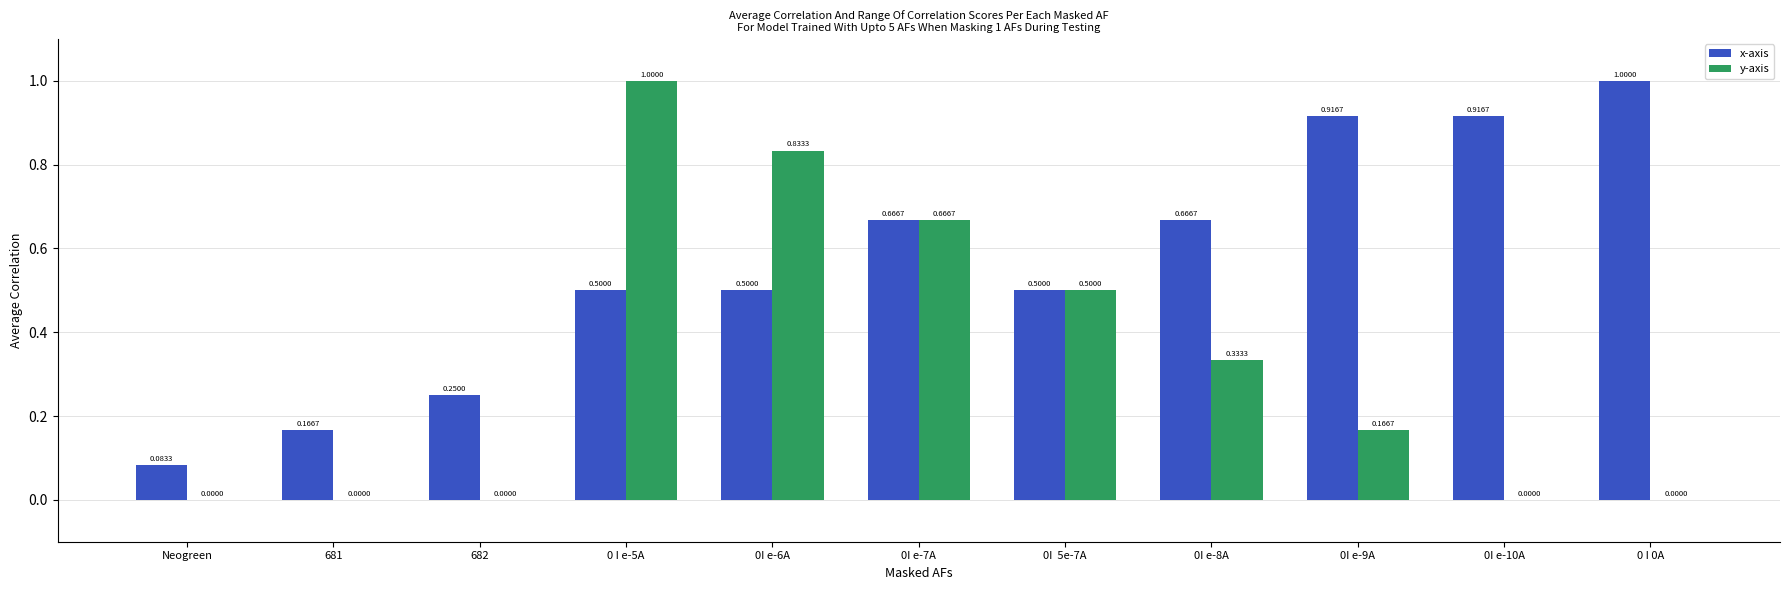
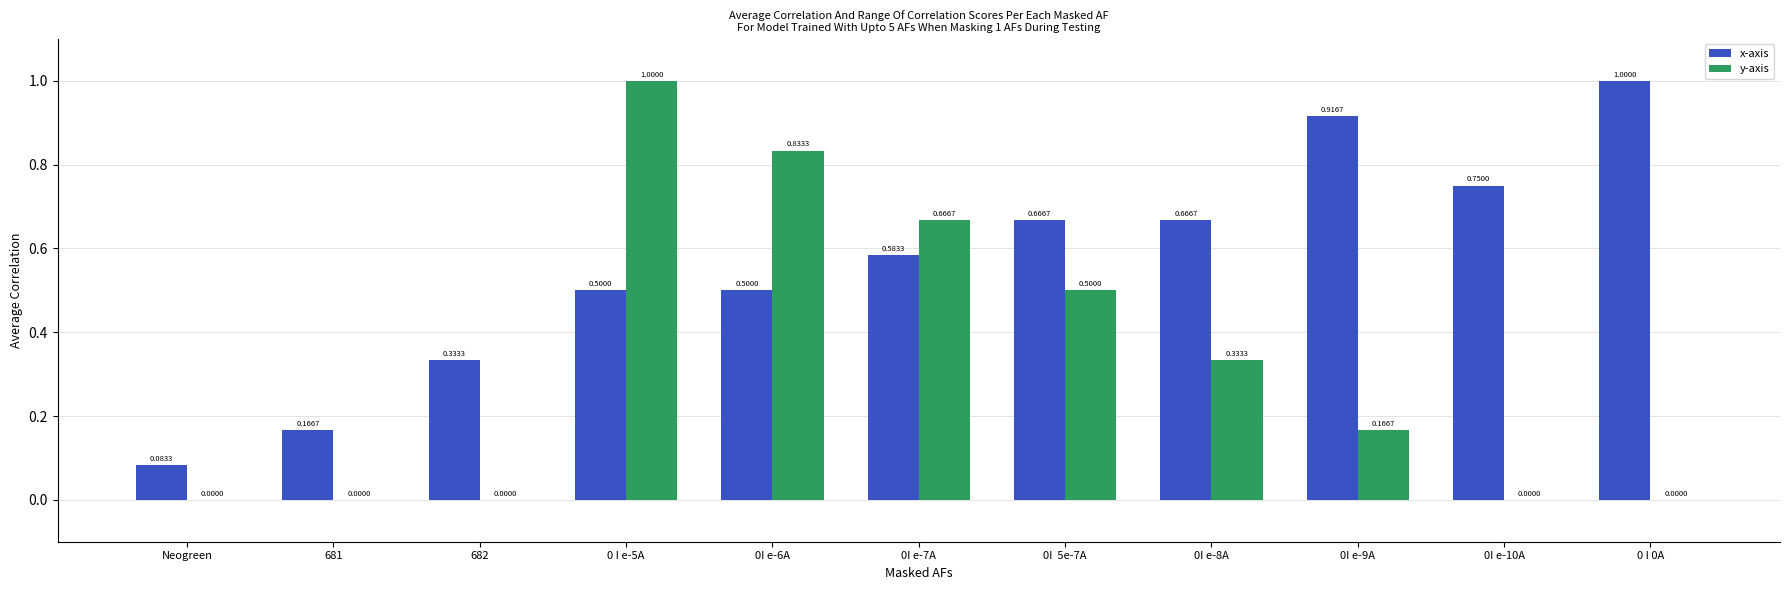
x-axis, 682: 0.2500 -> 0.3333
x-axis, 0I e-7A: 0.6667 -> 0.5833
x-axis, 0I 5e-7A: 0.5000 -> 0.6667
x-axis, 0I e-10A: 0.9167 -> 0.7500
